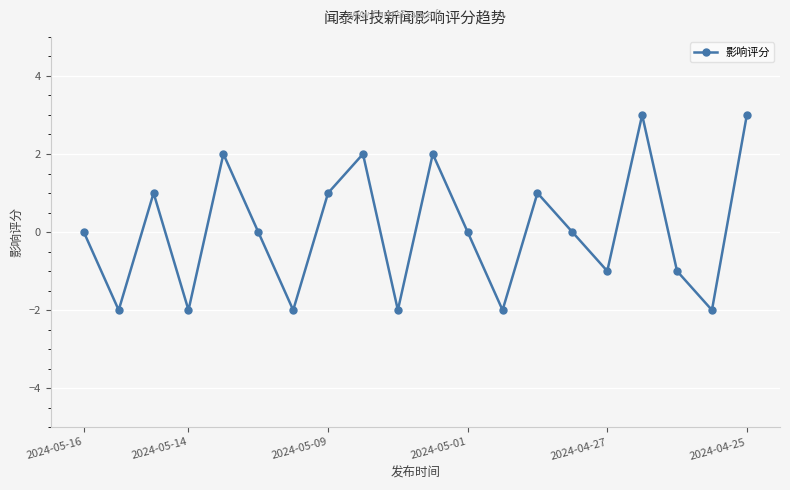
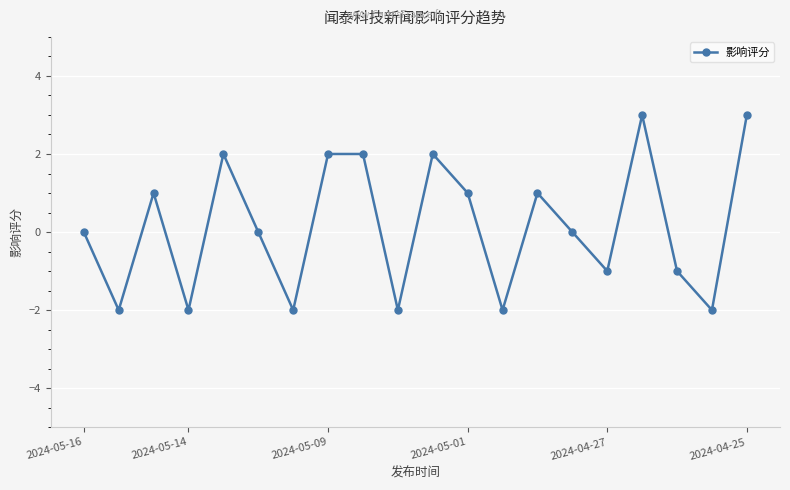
2024-05-09: 1 -> 2
2024-05-01: 0 -> 1
